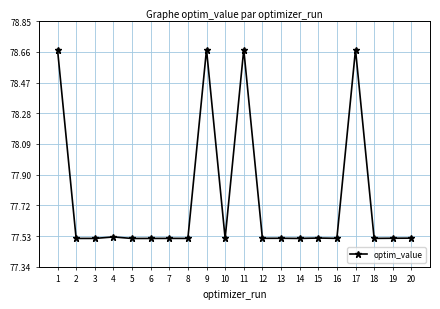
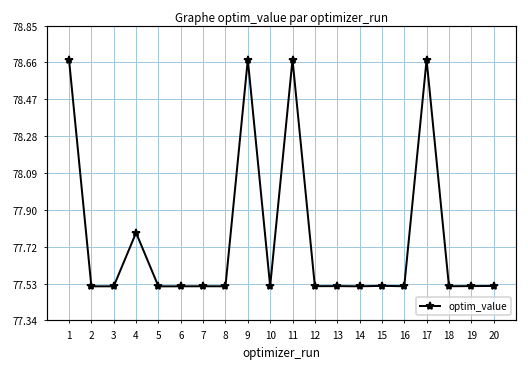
4: 77.52 -> 77.79
